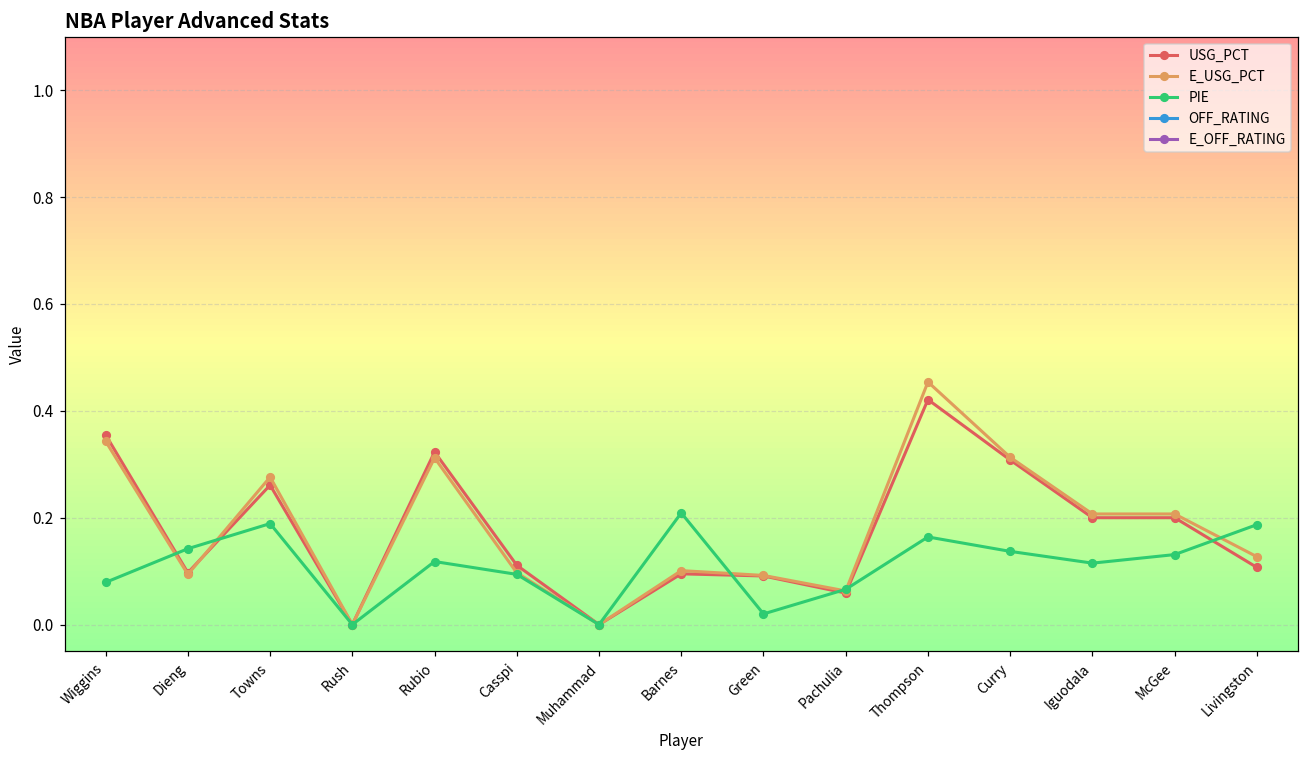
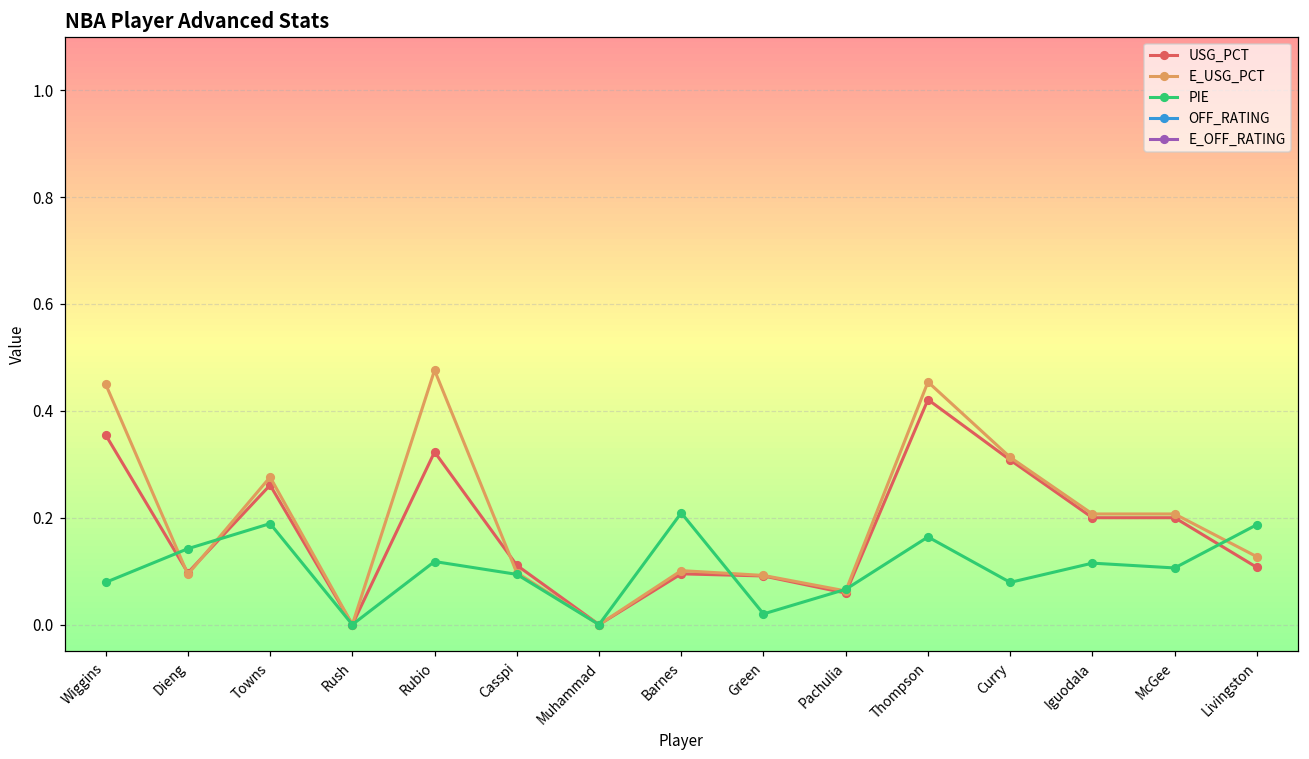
E_USG_PCT, Wiggins: 0.34 -> 0.45
E_USG_PCT, Rubio: 0.31 -> 0.48
PIE, Curry: 0.14 -> 0.08
PIE, McGee: 0.13 -> 0.11
